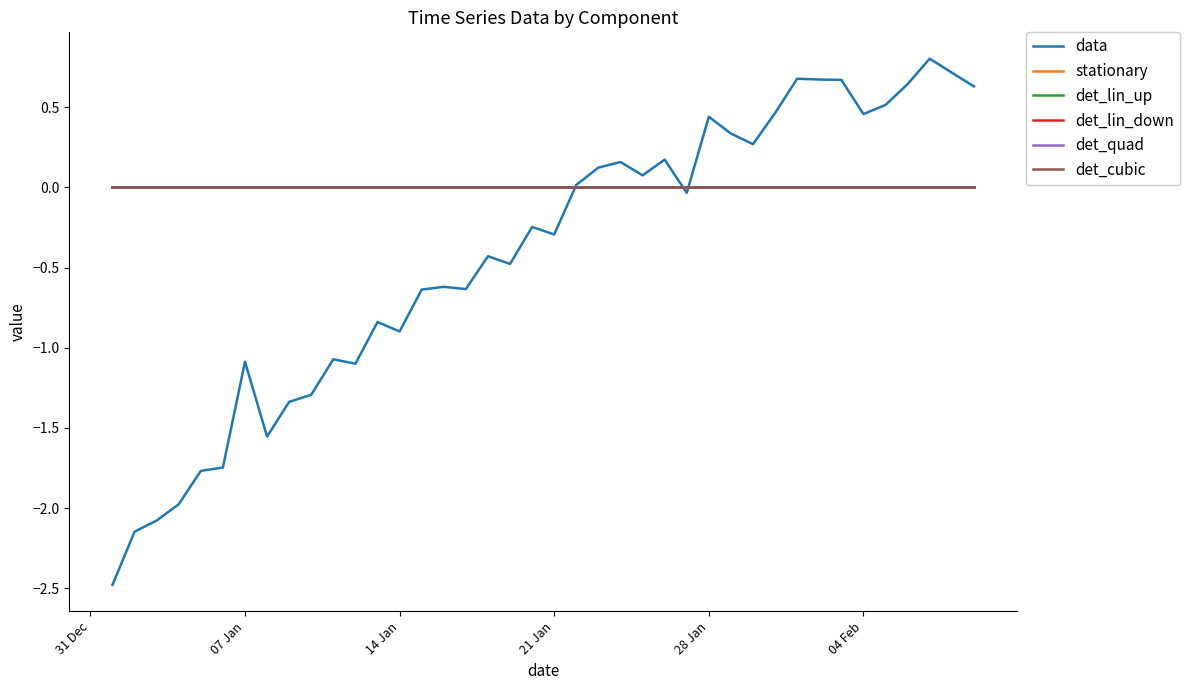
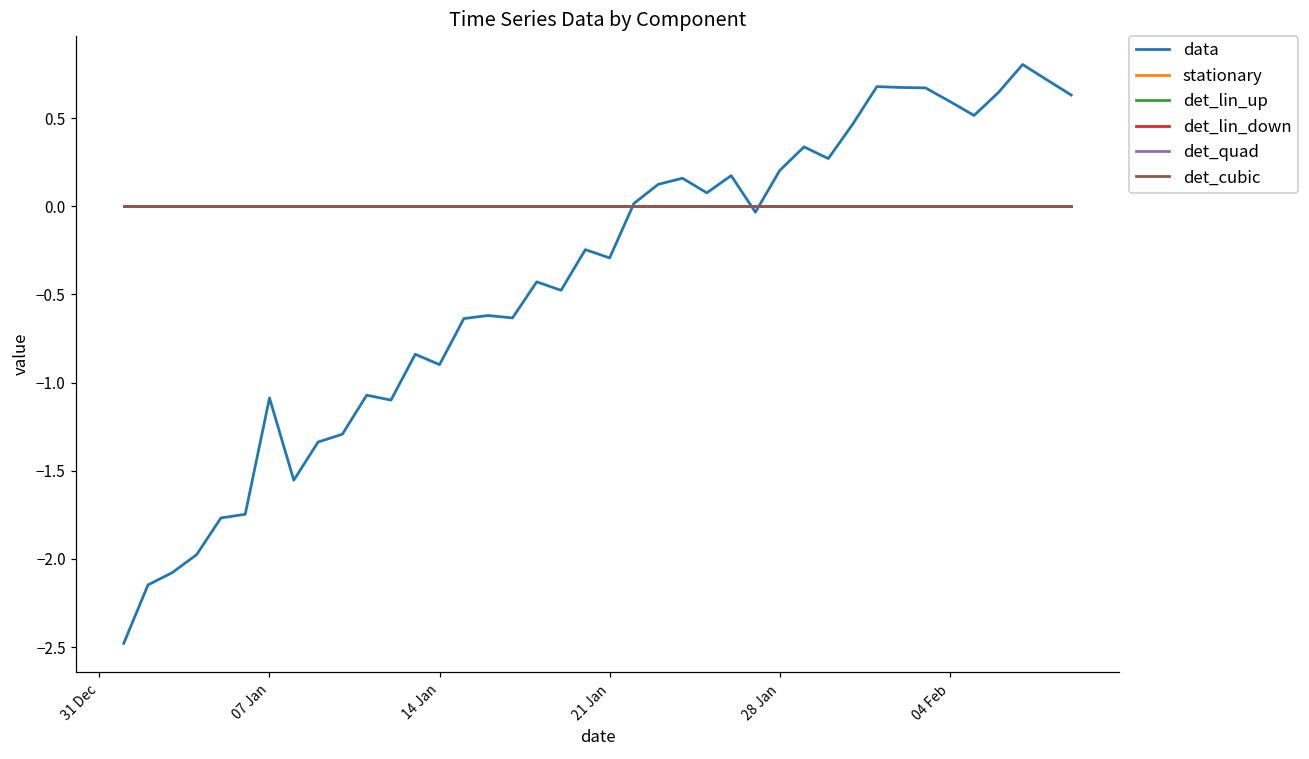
data, 28 Jan: 0.44 -> 0.20
data, 04 Feb: 0.46 -> 0.59
